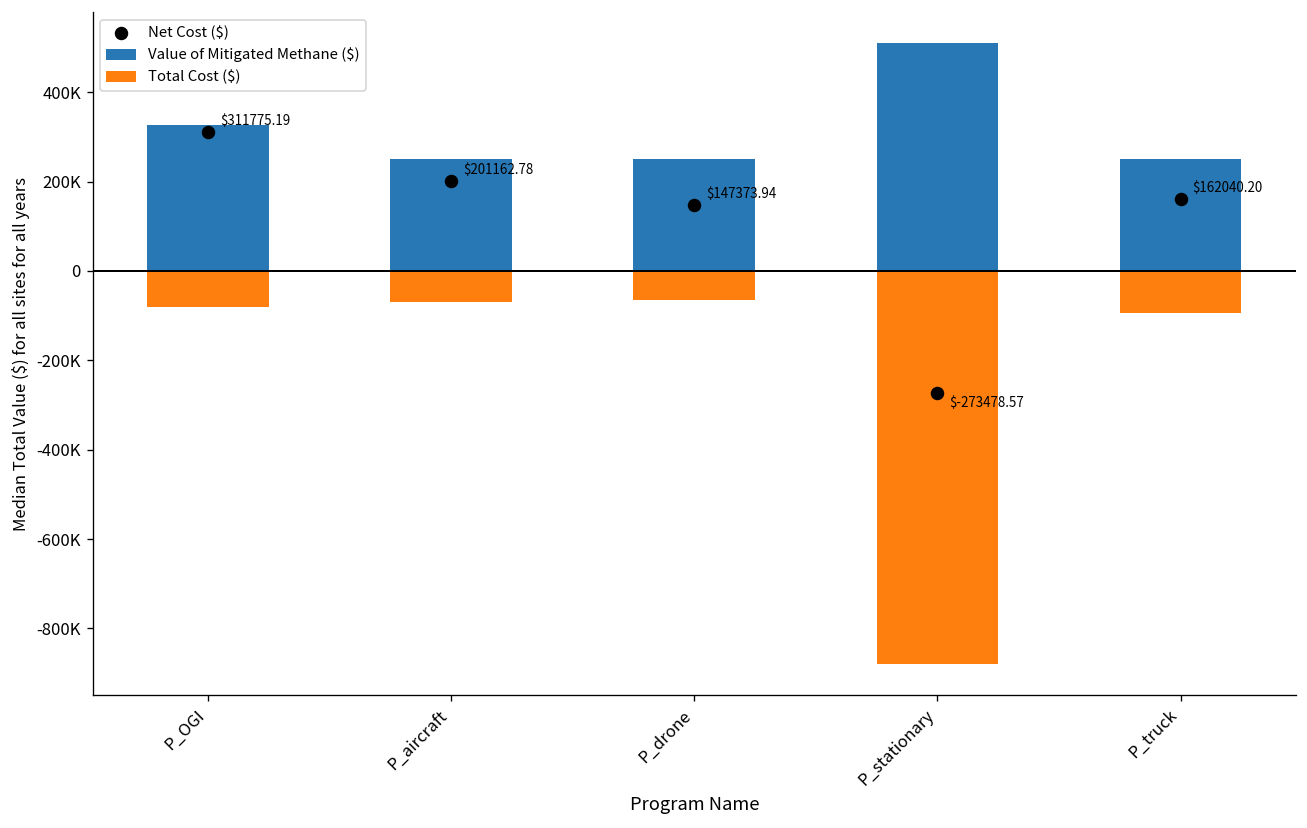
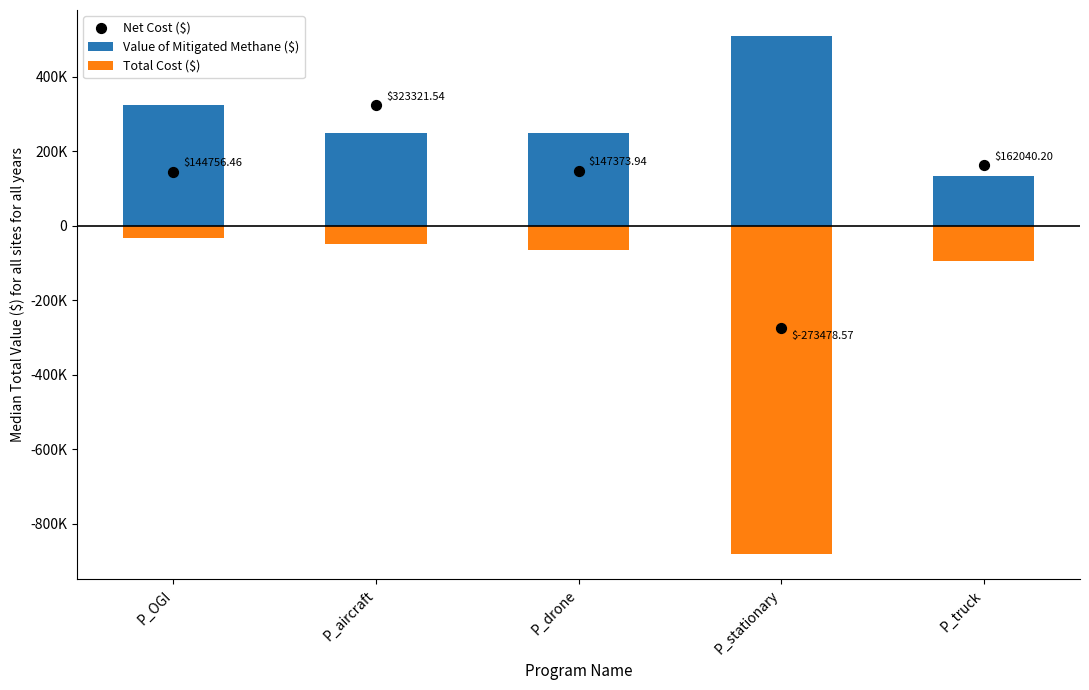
Total Cost ($), P_OGI: -80000 -> -30000
Net Cost ($), P_OGI: $311775.19 -> $144756.46
Total Cost ($), P_aircraft: -70000 -> -50000
Net Cost ($), P_aircraft: $201162.78 -> $323321.54
Value of Mitigated Methane ($), P_truck: 250000 -> 130000
